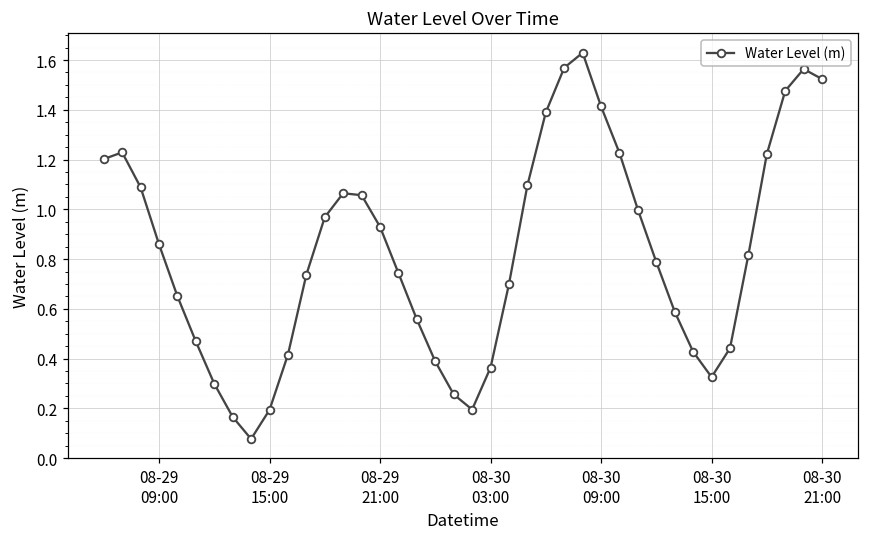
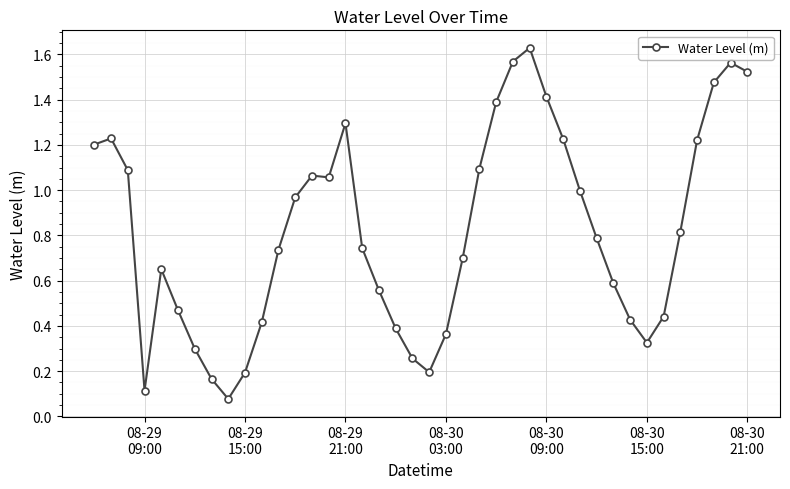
08-29 09:00: 0.86 -> 0.11
08-29 21:00: 0.93 -> 1.30
